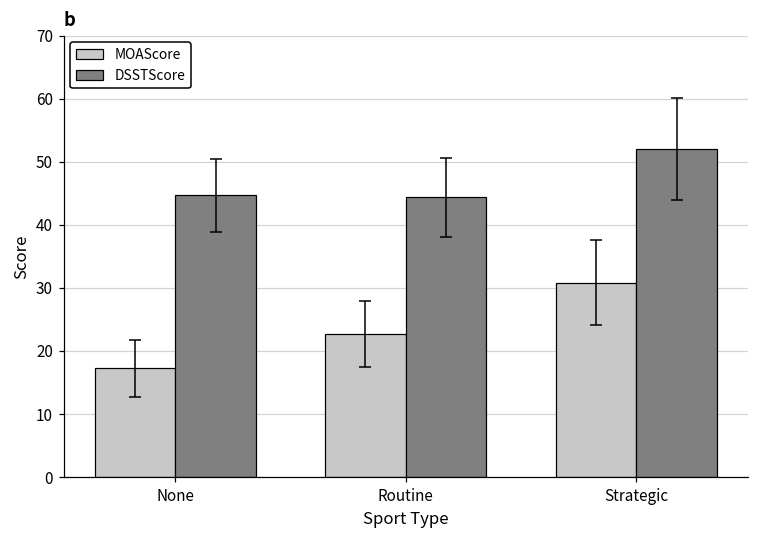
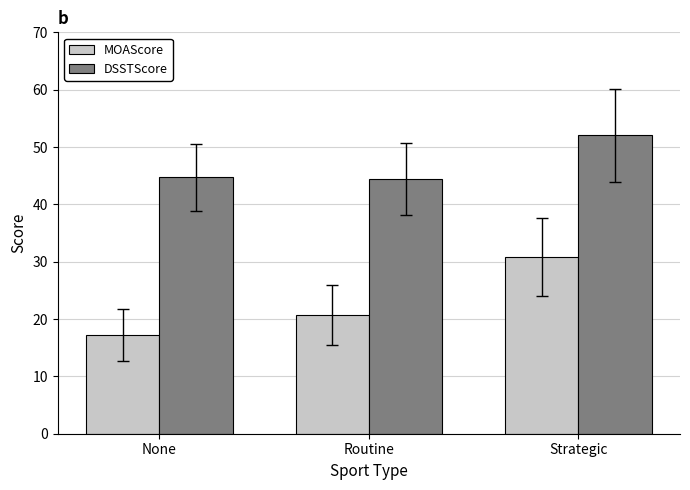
MOAScore, Routine: 23 -> 21
